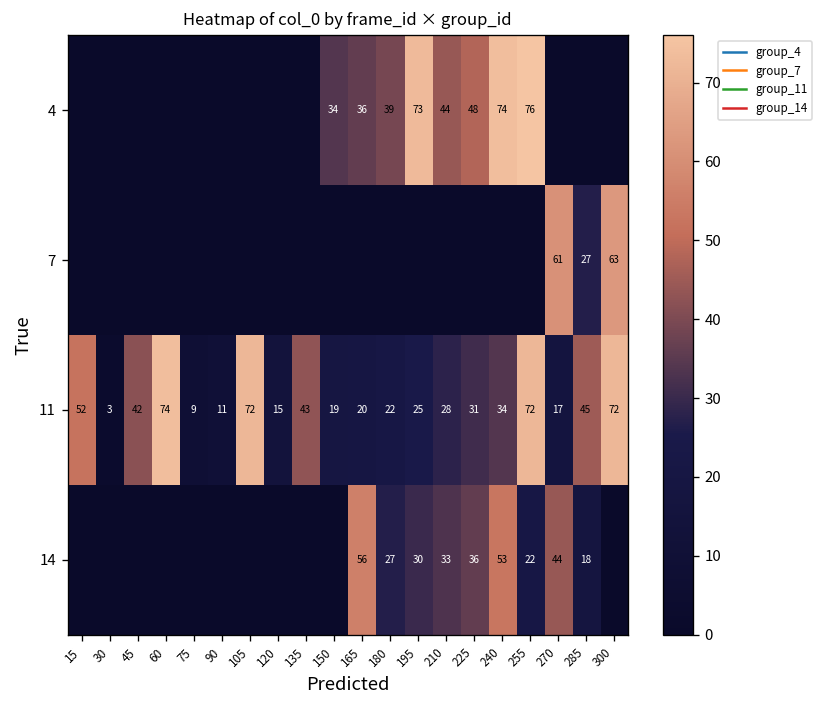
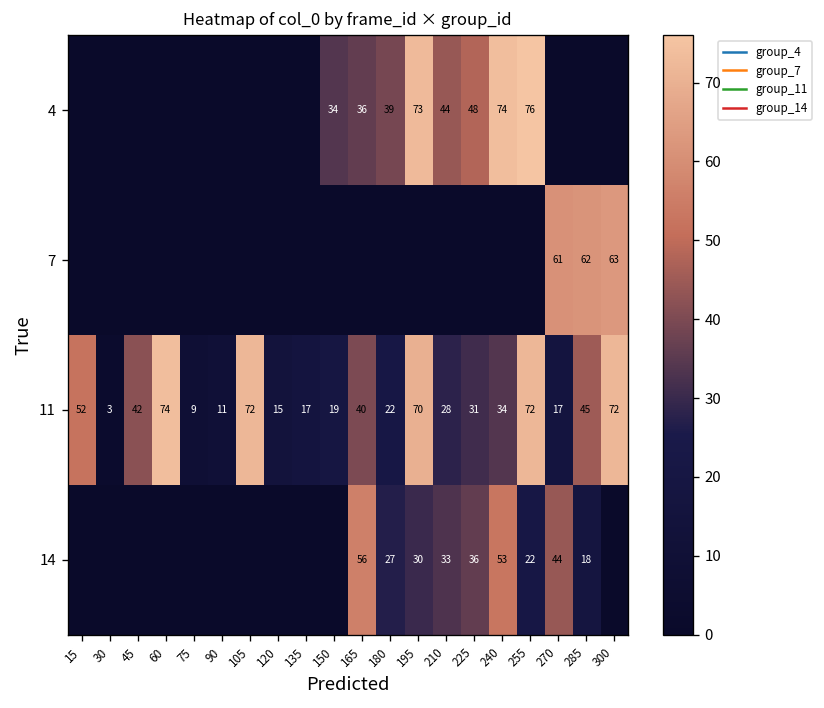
7, 285: 27 -> 62
11, 135: 43 -> 17
11, 165: 20 -> 40
11, 195: 25 -> 70
